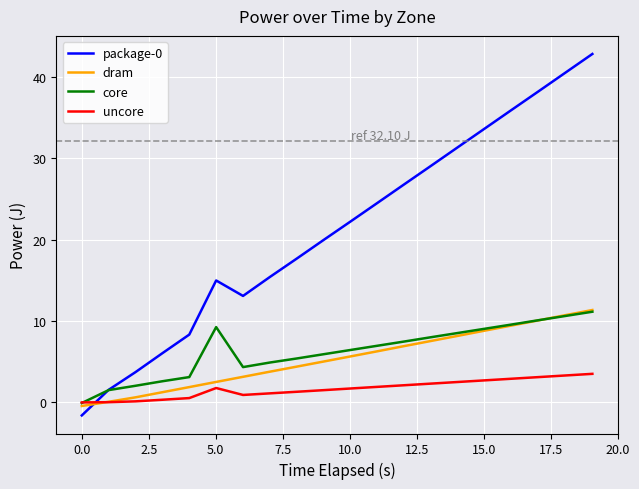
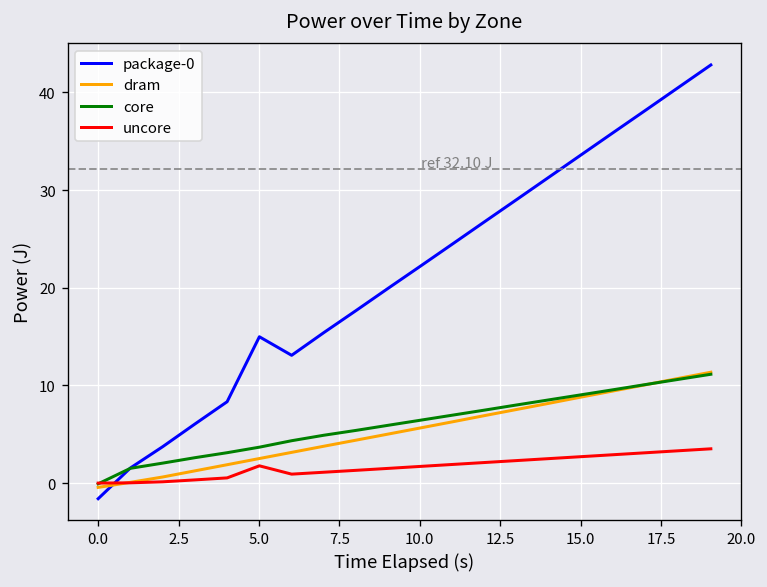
core, 5.0: 9 -> 4
